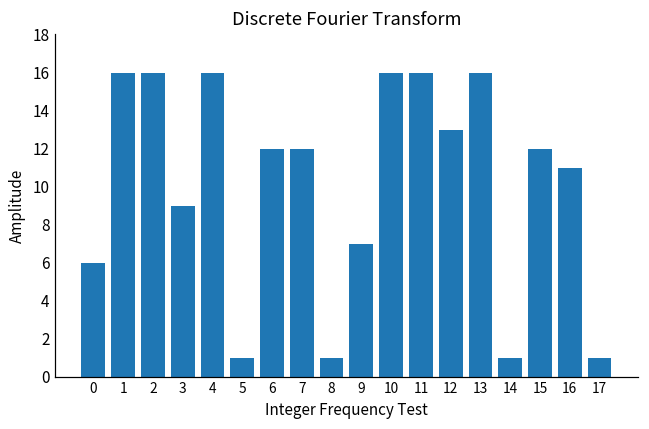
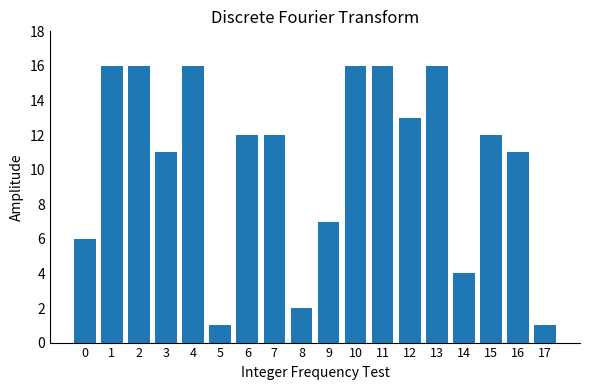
3: 9 -> 11
8: 1 -> 2
14: 1 -> 4
